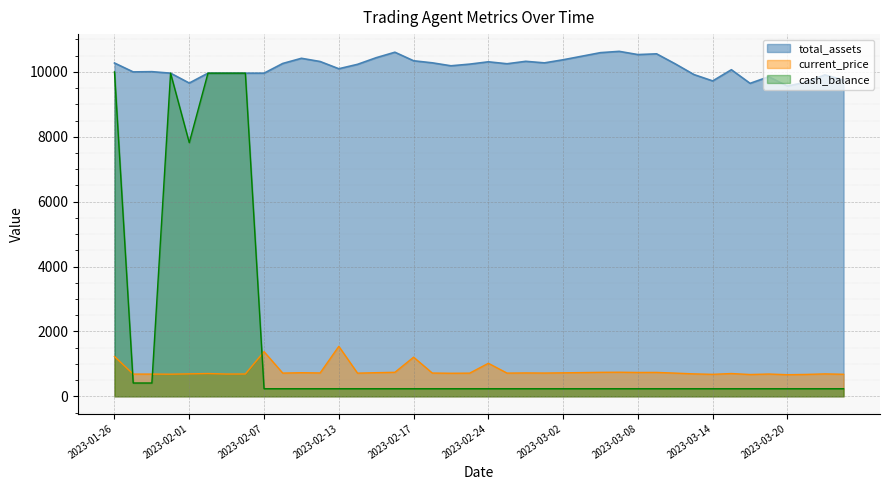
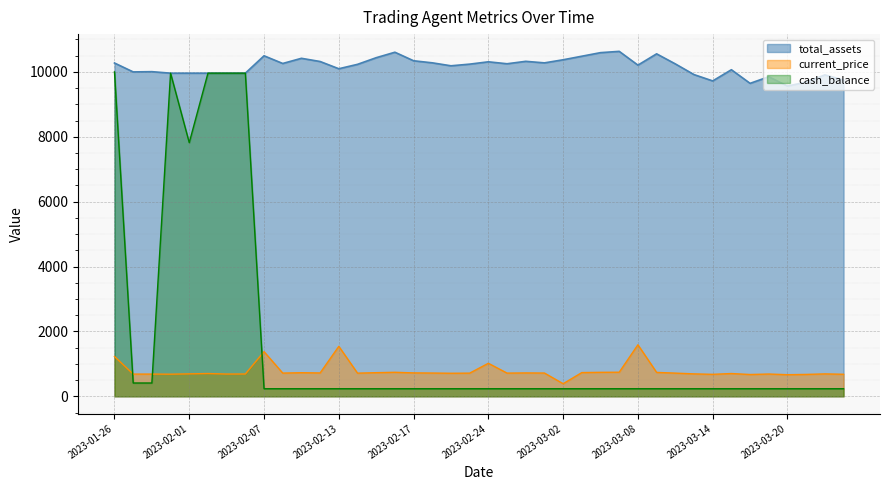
total_assets, 2023-02-01: 9700 -> 10000
total_assets, 2023-02-07: 10000 -> 10500
current_price, 2023-02-17: 1200 -> 700
current_price, 2023-03-02: 700 -> 400
total_assets, 2023-03-08: 10500 -> 10200
current_price, 2023-03-08: 700 -> 1600
